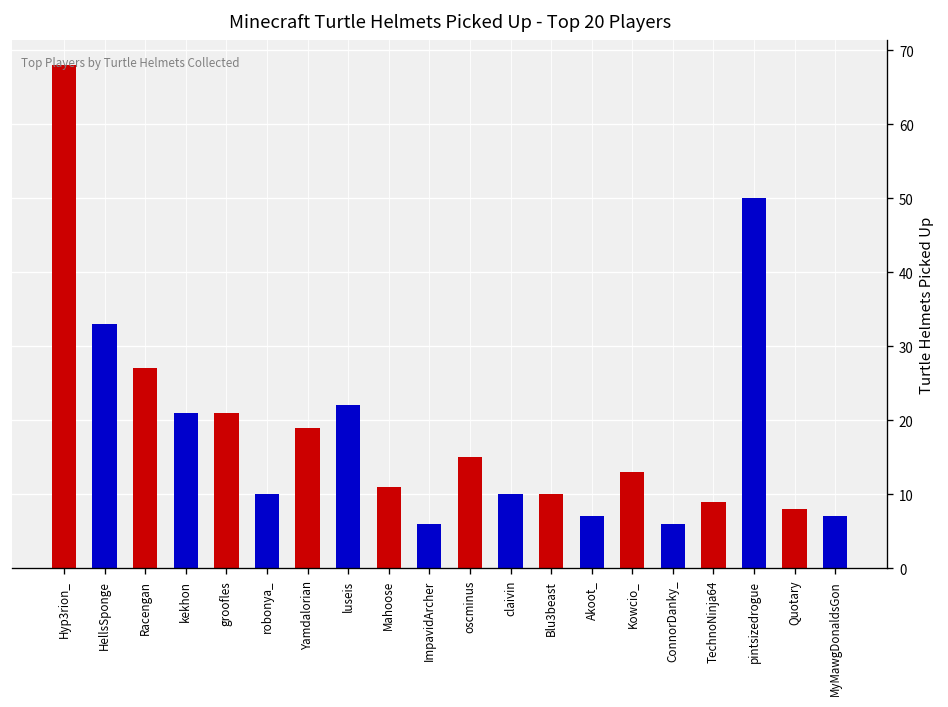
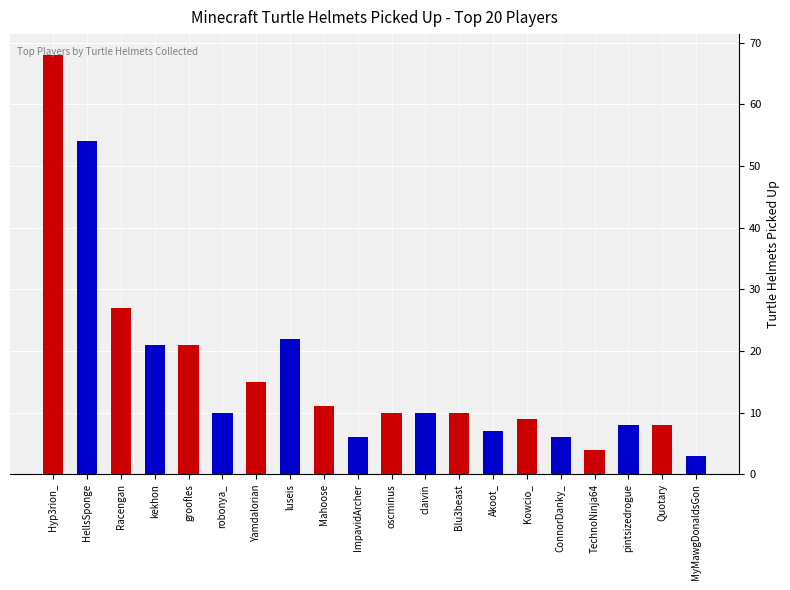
HellsSponge: 33 -> 54
Yamdalorian: 19 -> 15
oscminus: 15 -> 10
Kowcio_: 13 -> 9
TechnoNinja64: 9 -> 4
pintsizedrogue: 50 -> 8
MyMawgDonaldsGon: 7 -> 3
